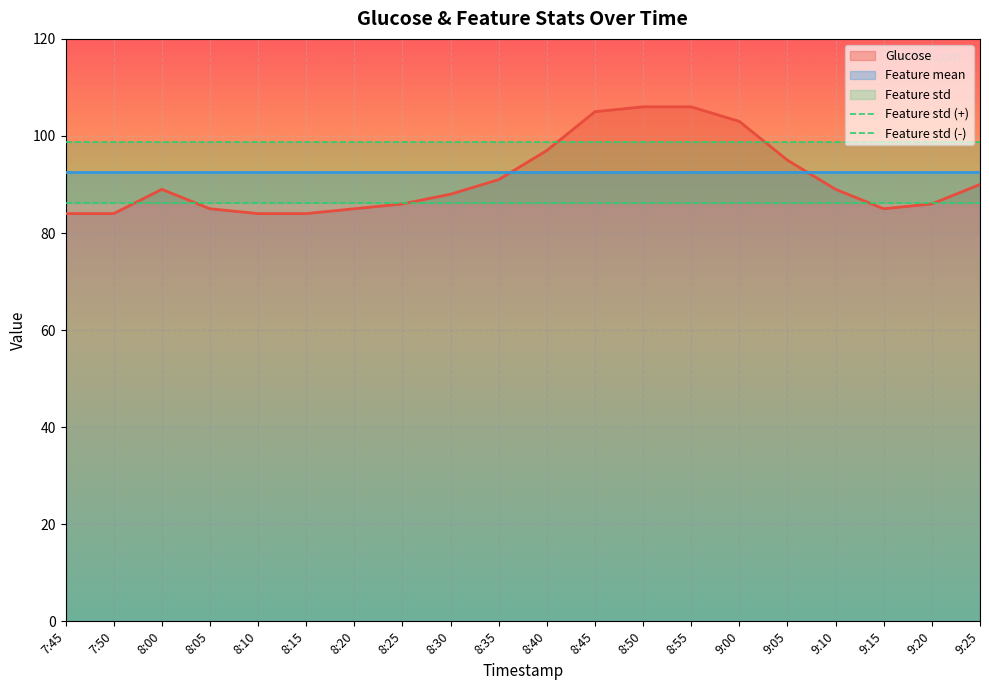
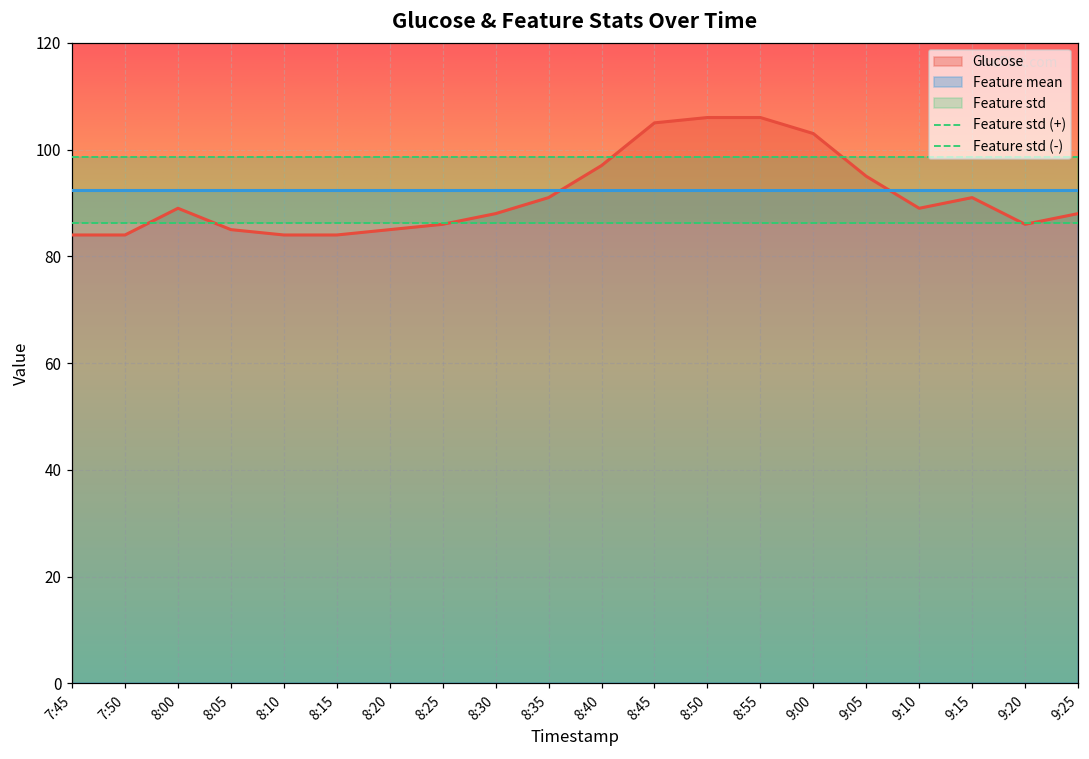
Glucose, 9:15: 85 -> 91
Glucose, 9:25: 90 -> 88
